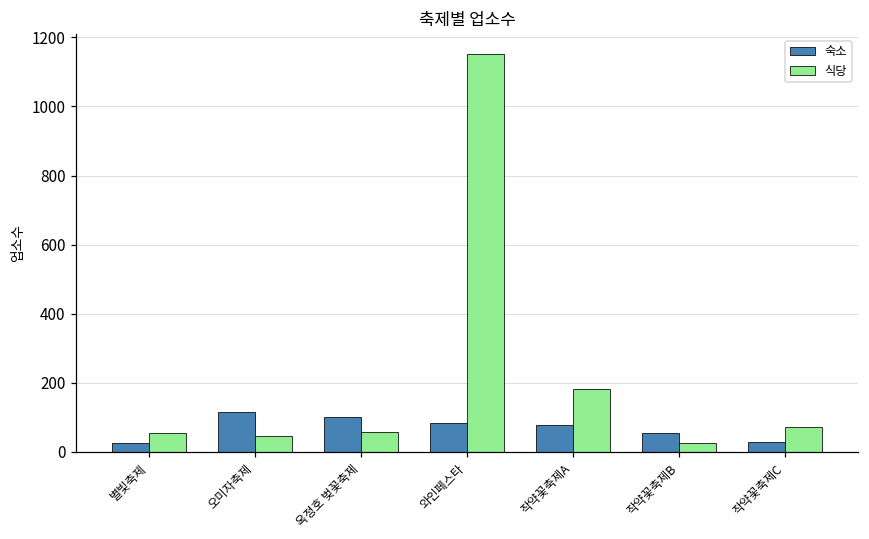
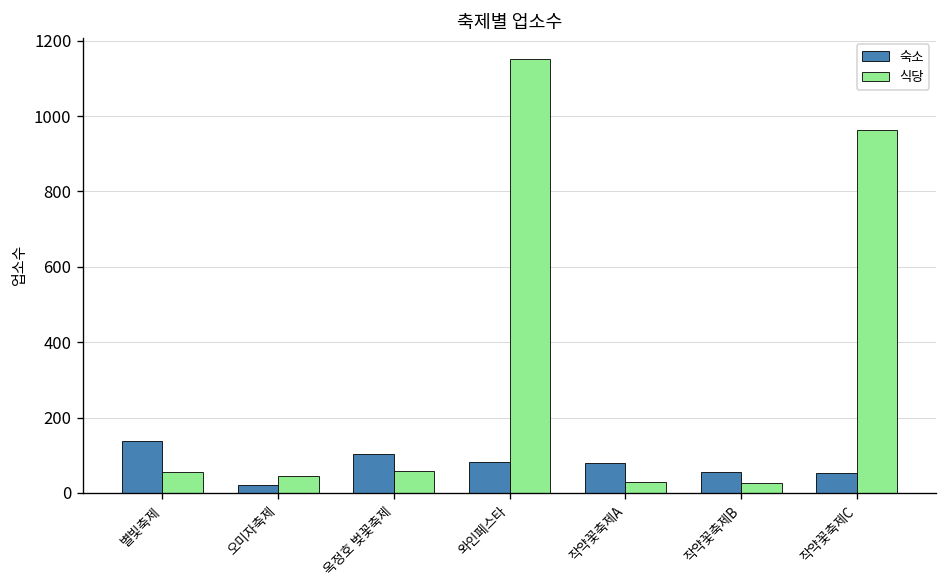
숙소, 별빛축제: 20 -> 140
숙소, 오미자축제: 120 -> 20
식당, 작약꽃축제A: 180 -> 30
숙소, 작약꽃축제C: 30 -> 50
식당, 작약꽃축제C: 70 -> 960
